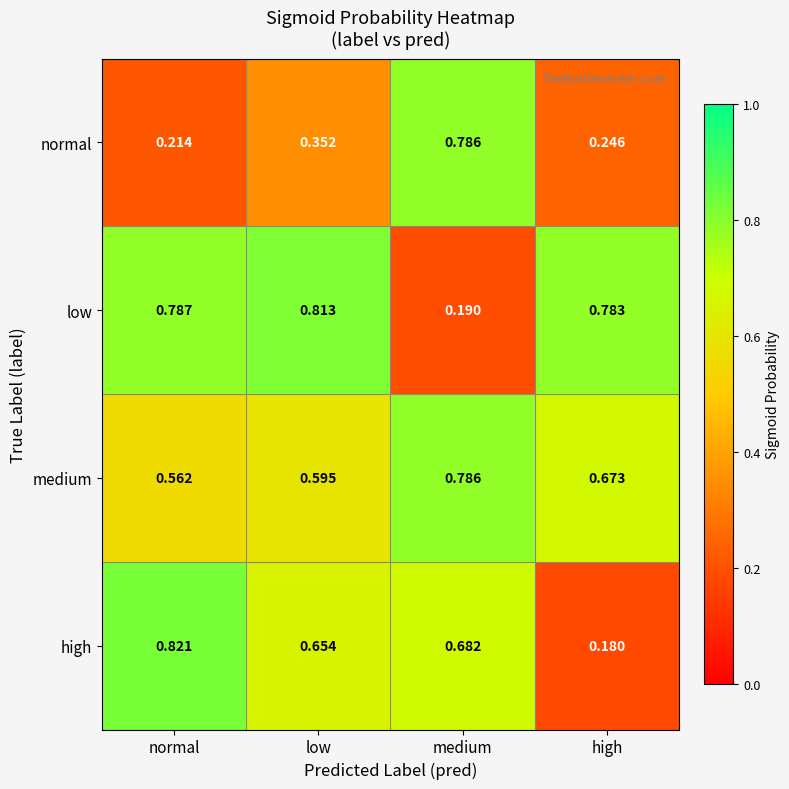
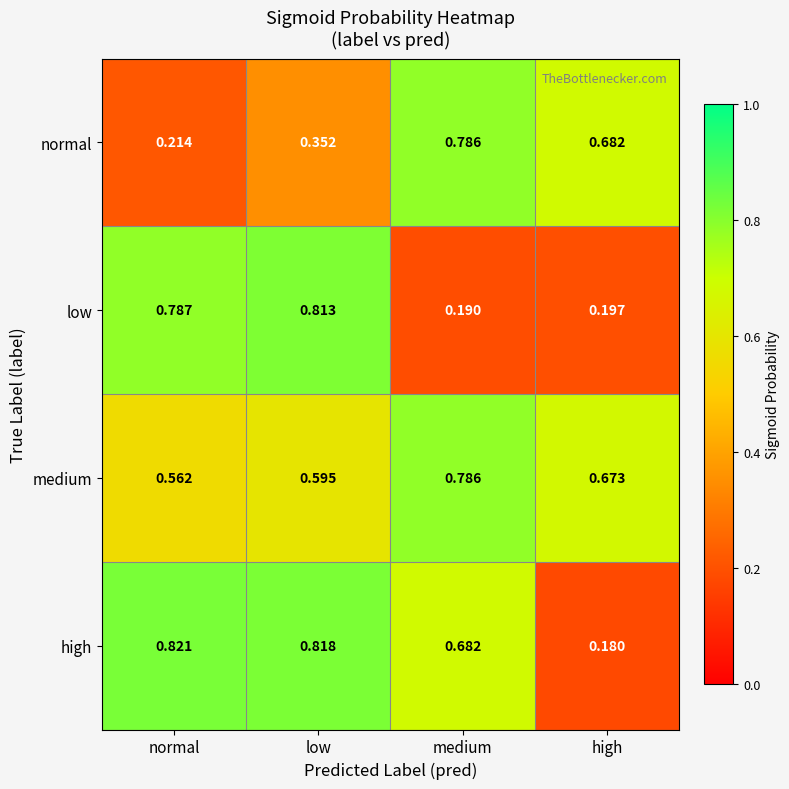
normal, high: 0.246 -> 0.682
low, high: 0.783 -> 0.197
high, low: 0.654 -> 0.818
